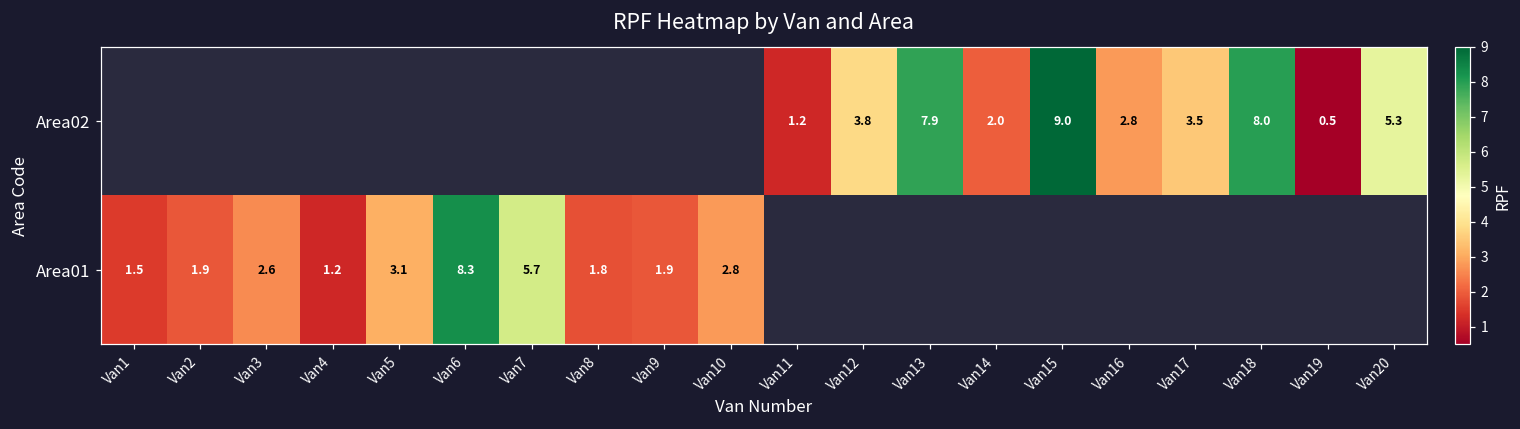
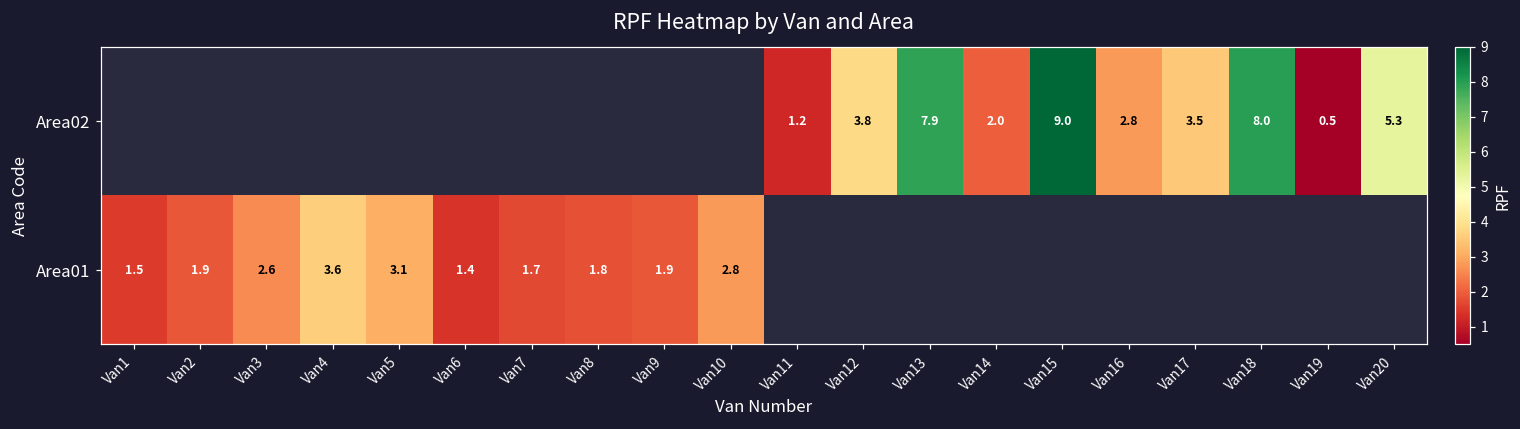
Area01, Van4: 1.2 -> 3.6
Area01, Van6: 8.3 -> 1.4
Area01, Van7: 5.7 -> 1.7
